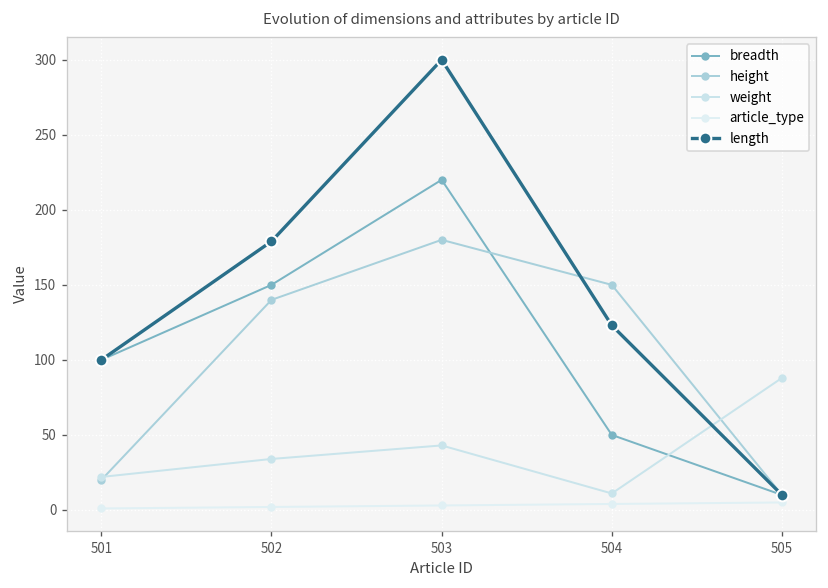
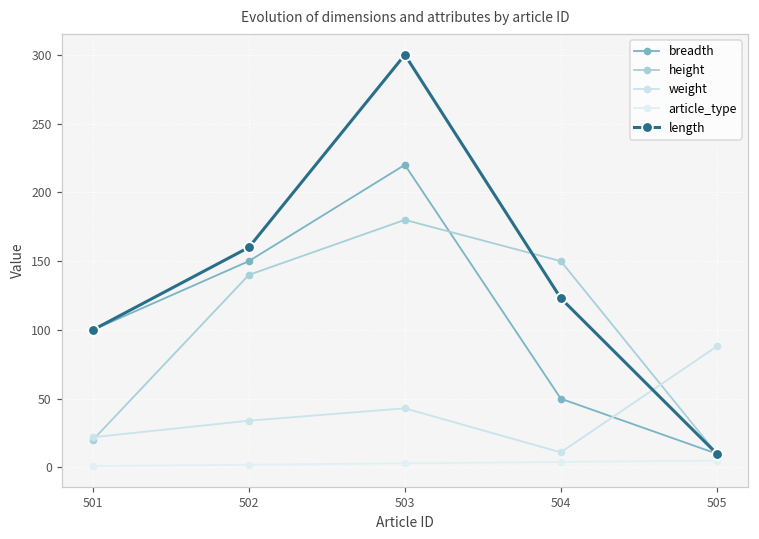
length, 502: 179 -> 160
